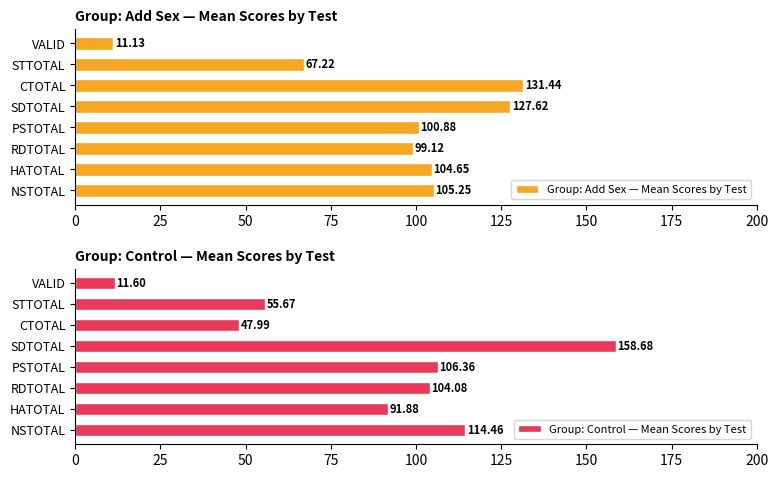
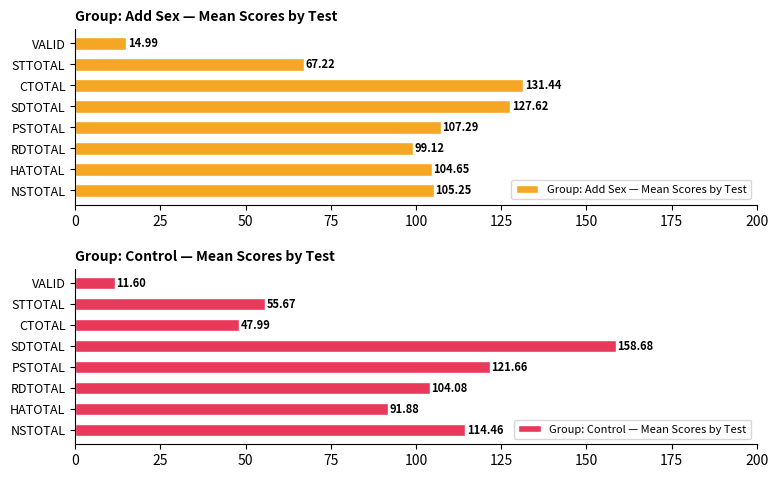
Group: Add Sex — Mean Scores by Test, VALID: 11.13 -> 14.99
Group: Add Sex — Mean Scores by Test, PSTOTAL: 100.88 -> 107.29
Group: Control — Mean Scores by Test, PSTOTAL: 106.36 -> 121.66
